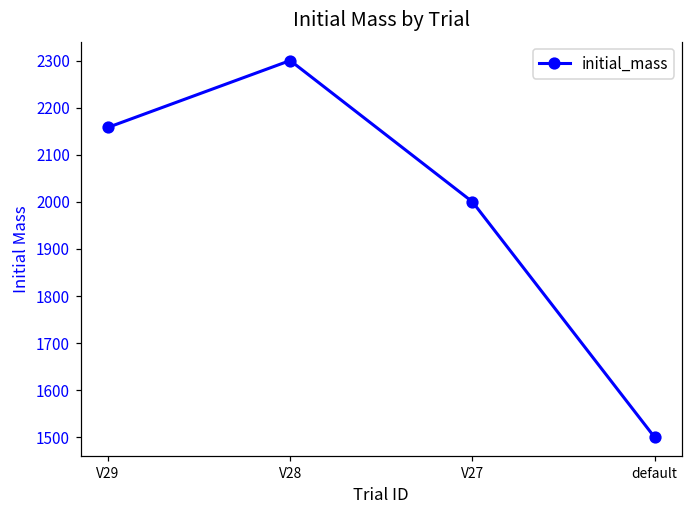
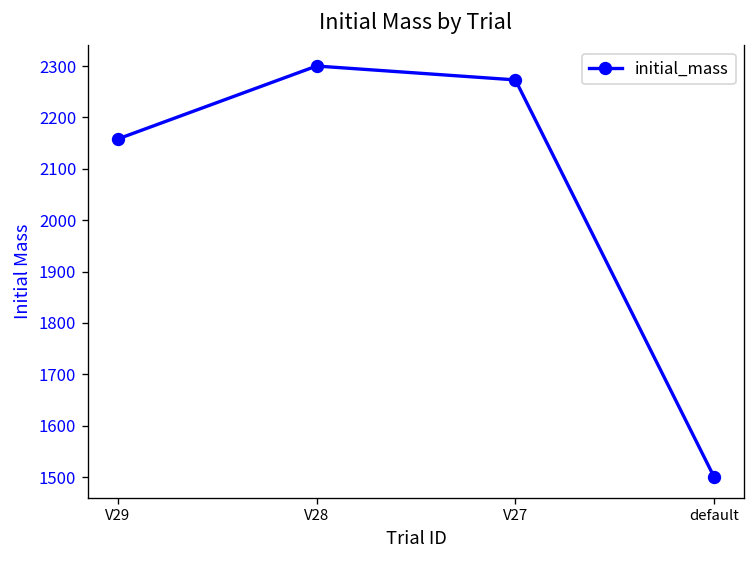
V27: 2000 -> 2270
